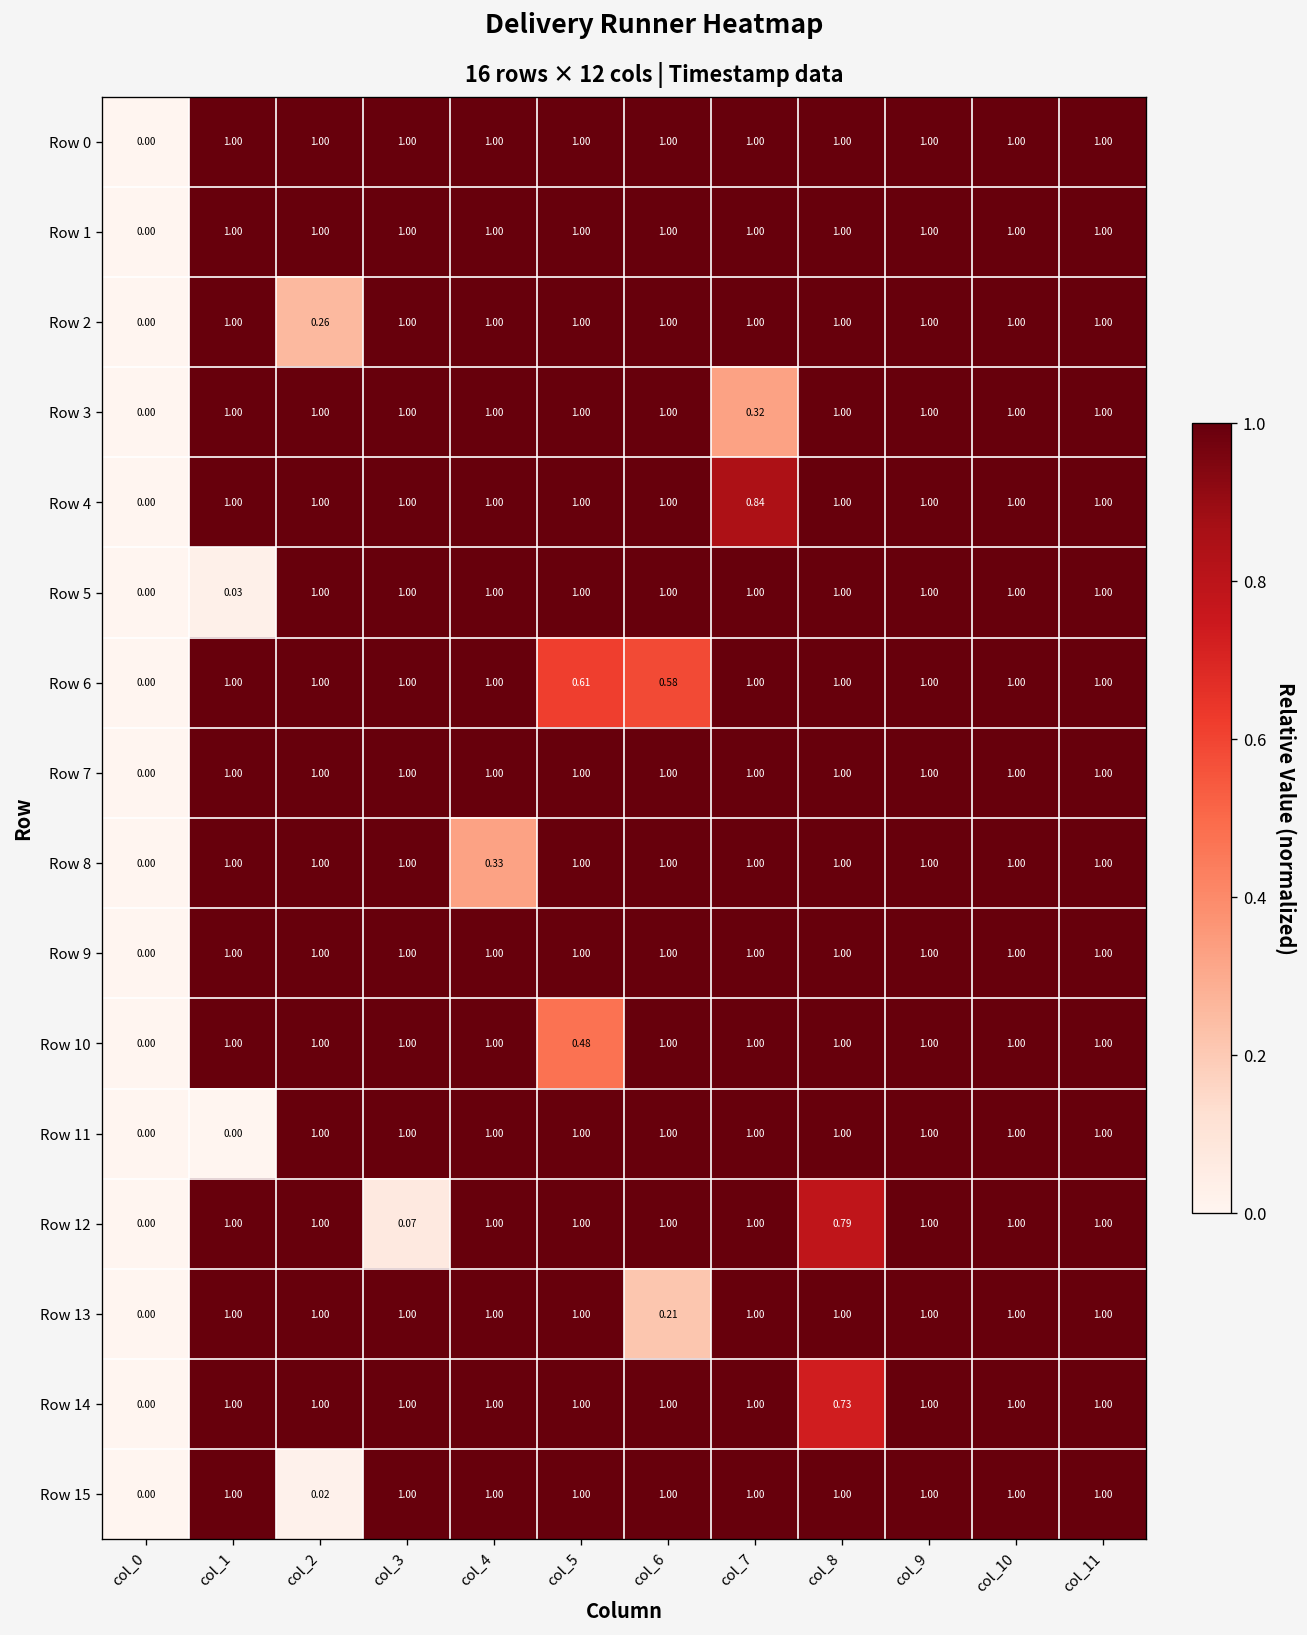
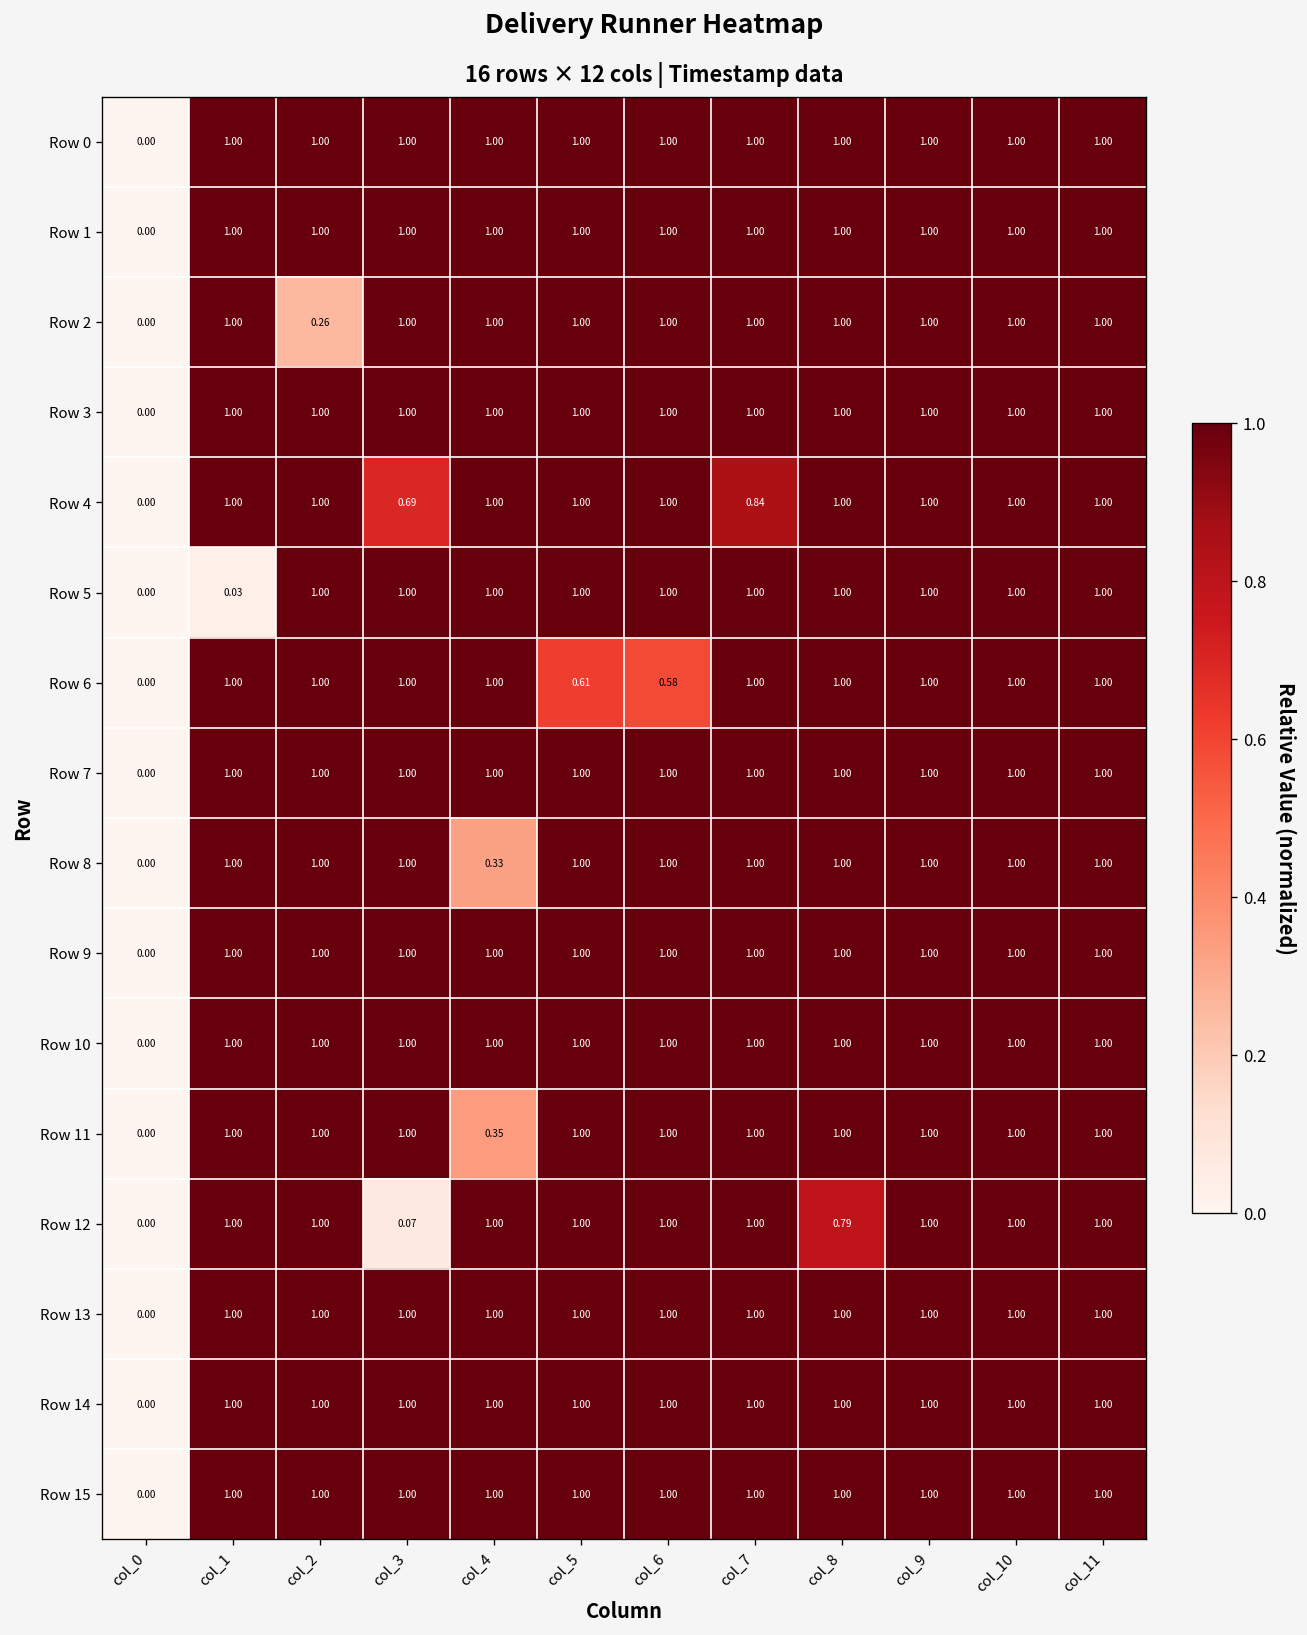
Row 3, col_7: 0.32 -> 1.00
Row 4, col_3: 1.00 -> 0.69
Row 10, col_5: 0.48 -> 1.00
Row 11, col_1: 0.00 -> 1.00
Row 11, col_4: 1.00 -> 0.35
Row 13, col_6: 0.21 -> 1.00
Row 14, col_8: 0.73 -> 1.00
Row 15, col_2: 0.02 -> 1.00
